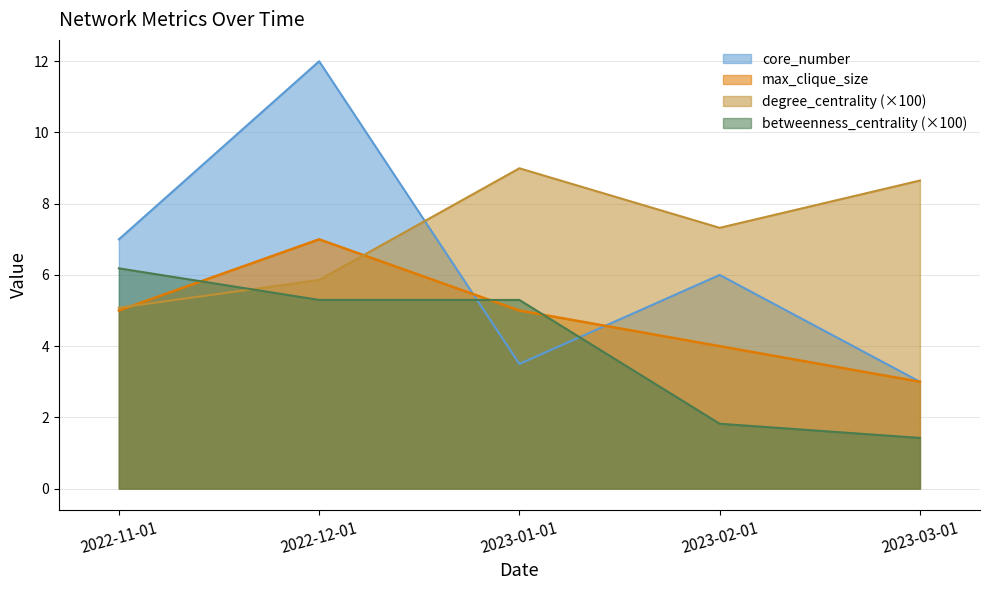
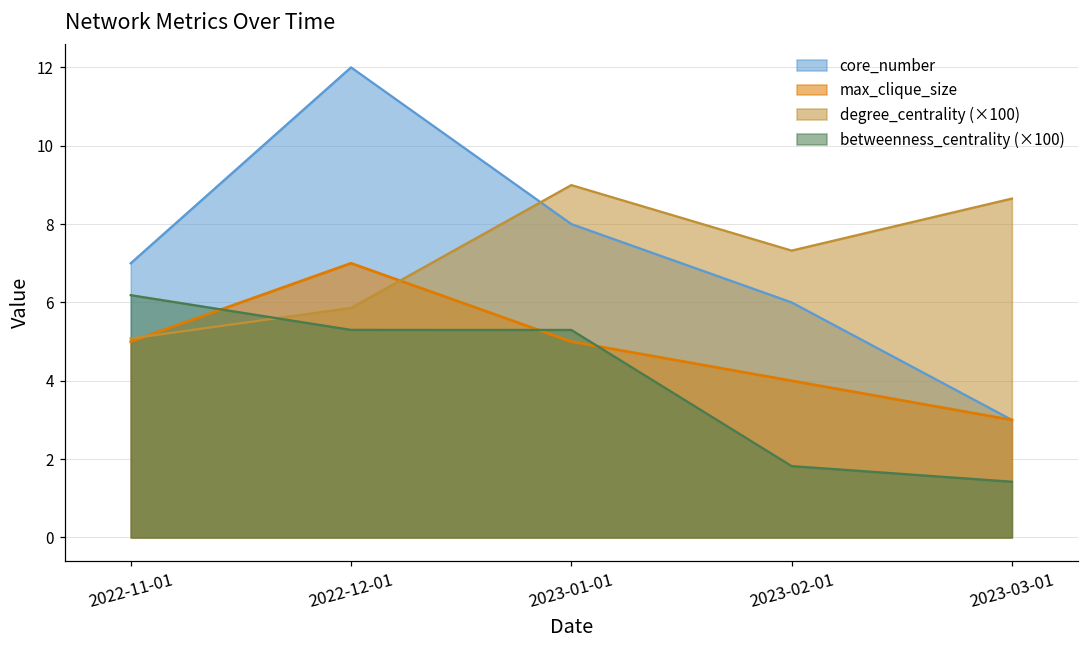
core_number, 2023-01-01: 3.5 -> 8.0
